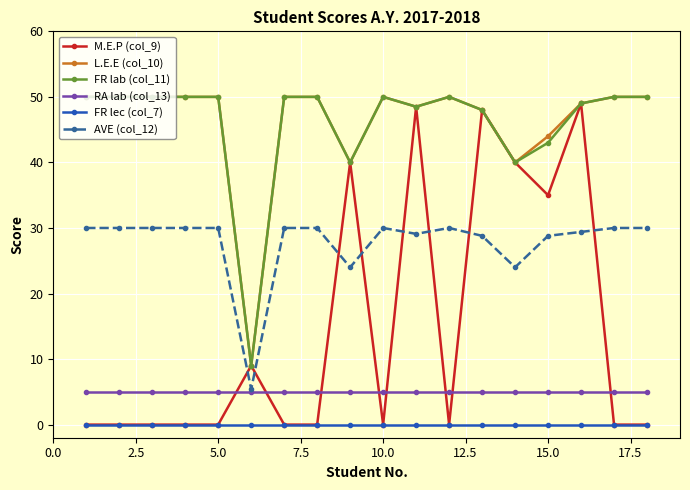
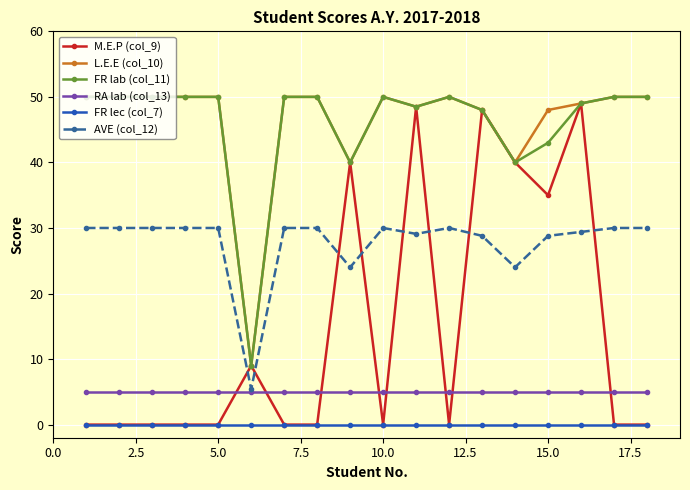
L.E.E (col_10), 15.0: 44 -> 48
